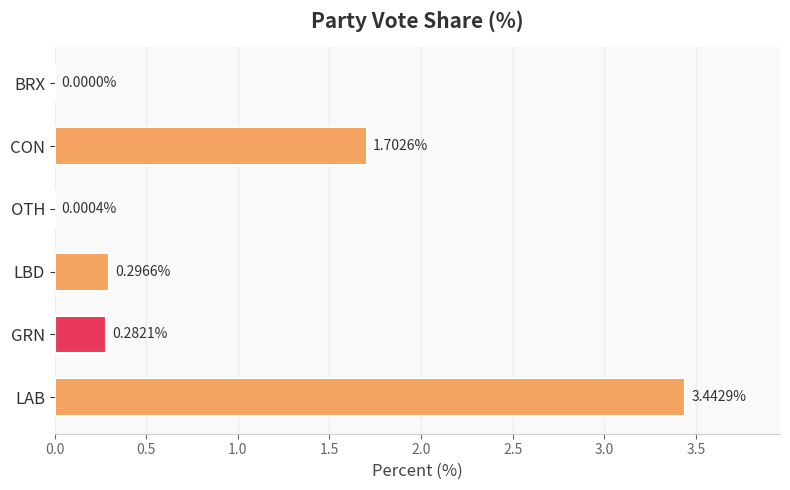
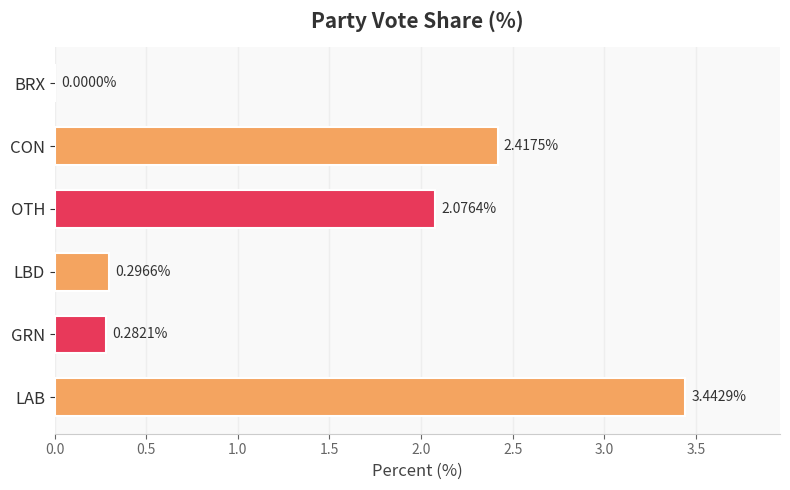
CON: 1.7026% -> 2.4175%
OTH: 0.0004% -> 2.0764%
